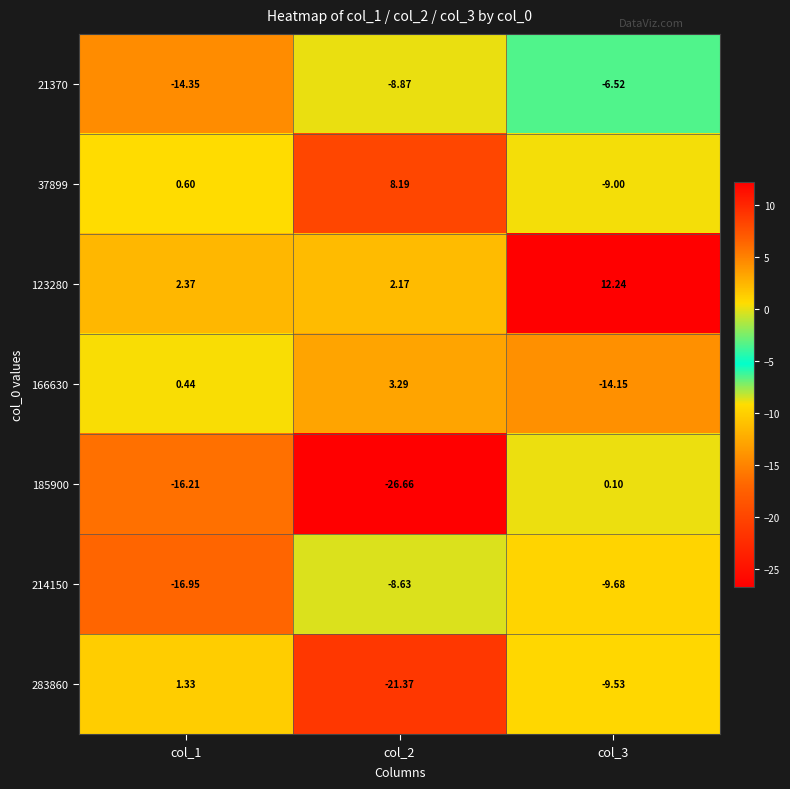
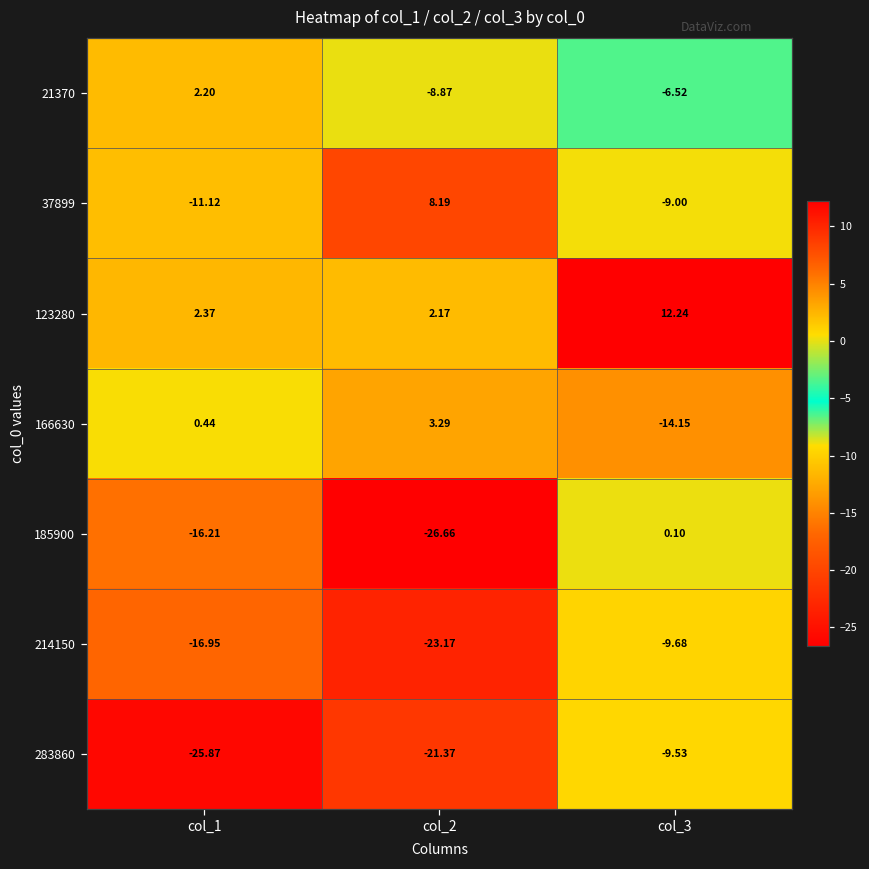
21370, col_1: -14.35 -> 2.20
37899, col_1: 0.60 -> -11.12
214150, col_2: -8.63 -> -23.17
283860, col_1: 1.33 -> -25.87
